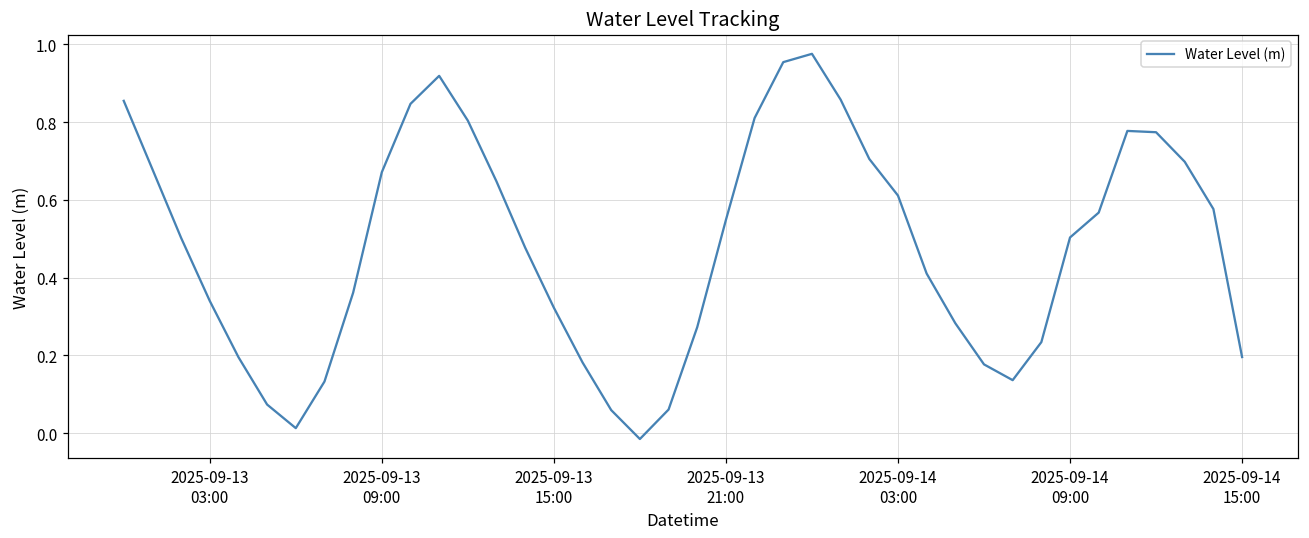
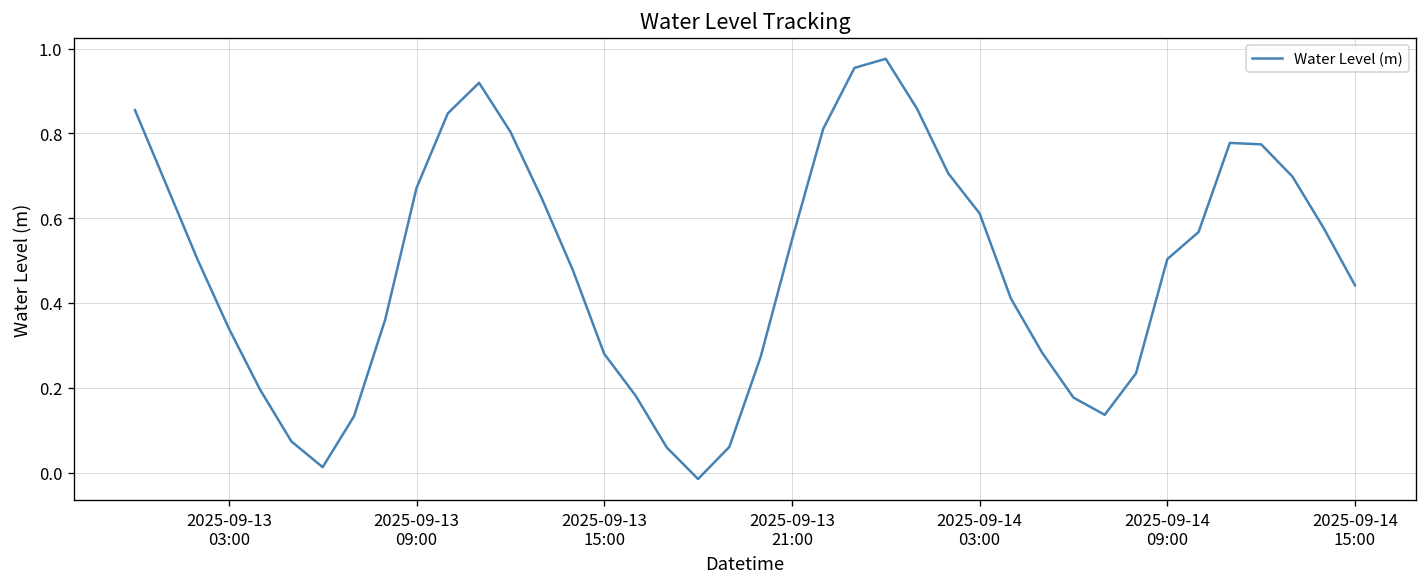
2025-09-13 15:00: 0.32 -> 0.28
2025-09-14 15:00: 0.20 -> 0.44
